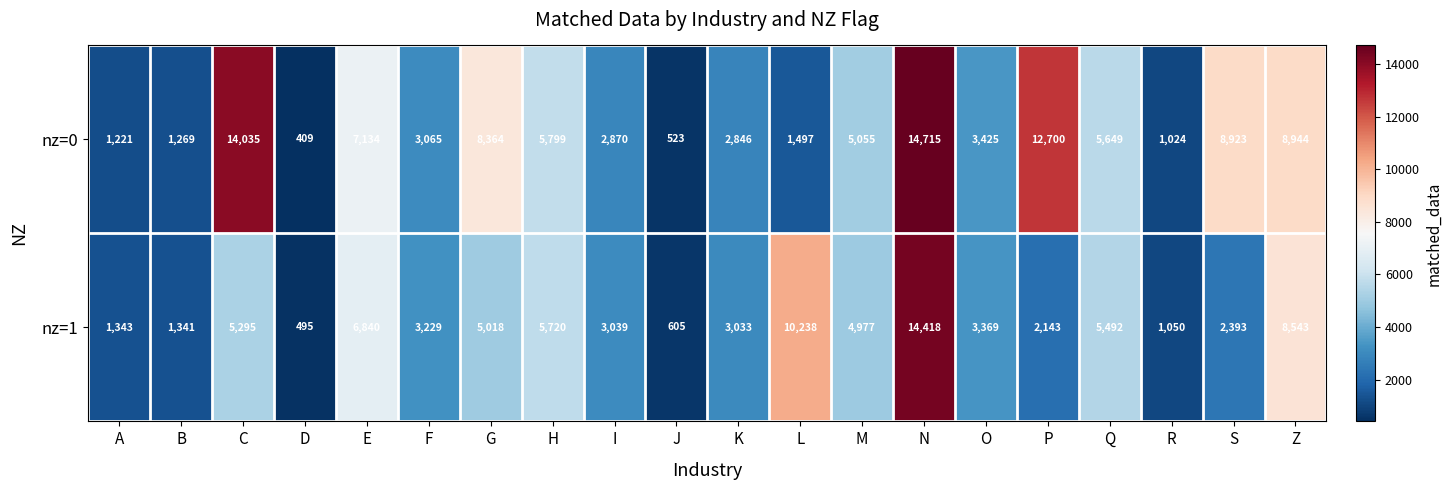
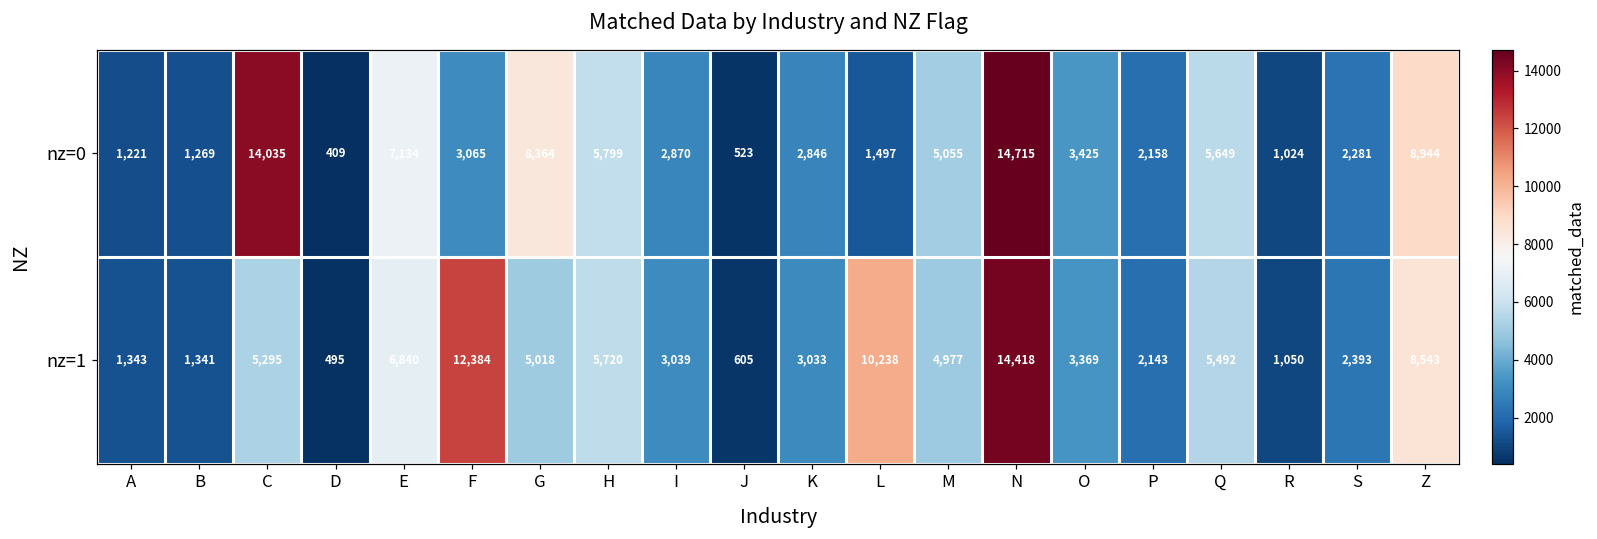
nz=0, P: 12,700 -> 2,158
nz=0, S: 8,923 -> 2,281
nz=1, F: 3,229 -> 12,384
